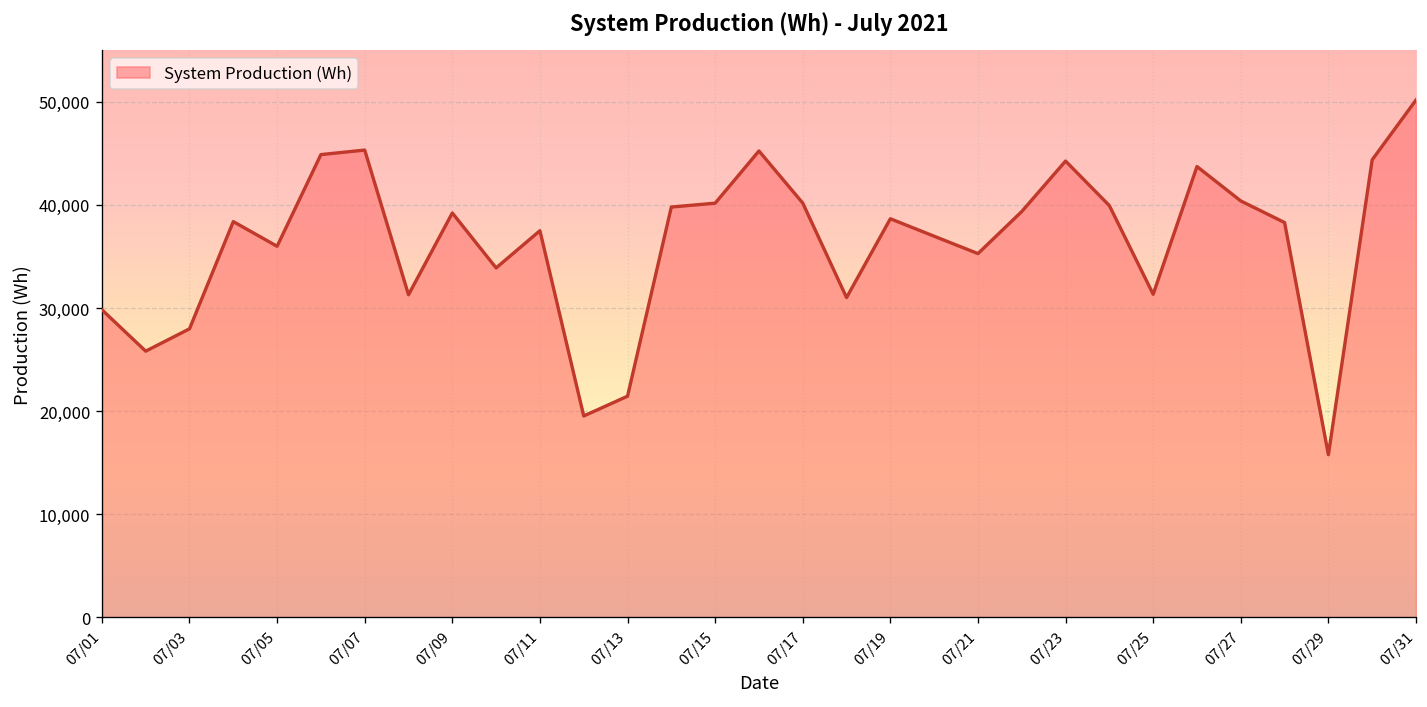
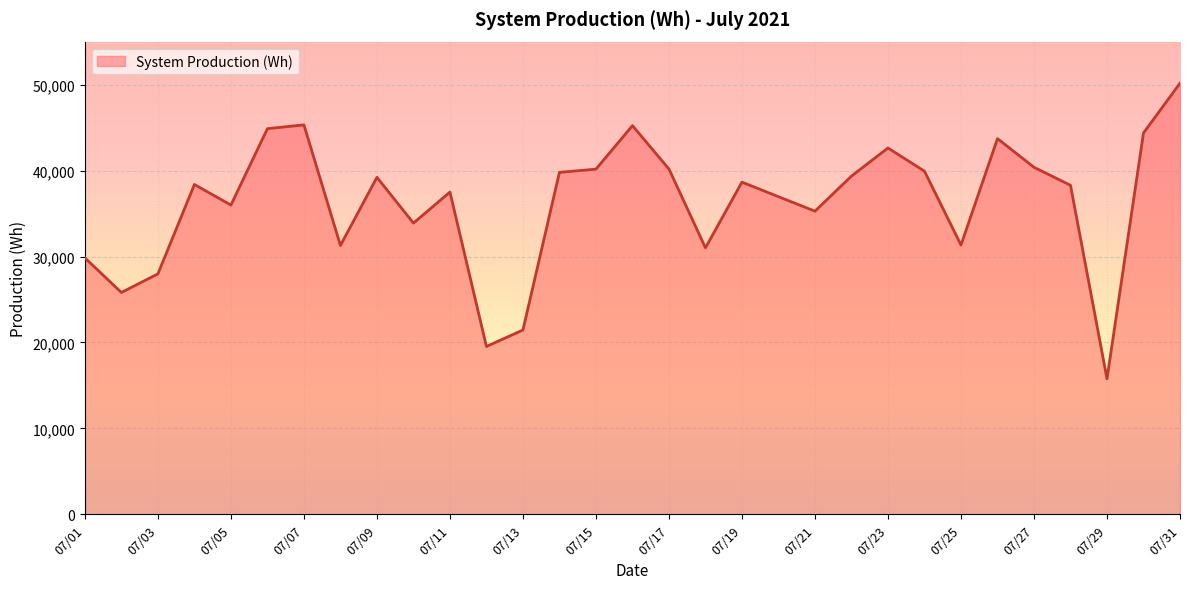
07/23: 44,000 -> 43,000
